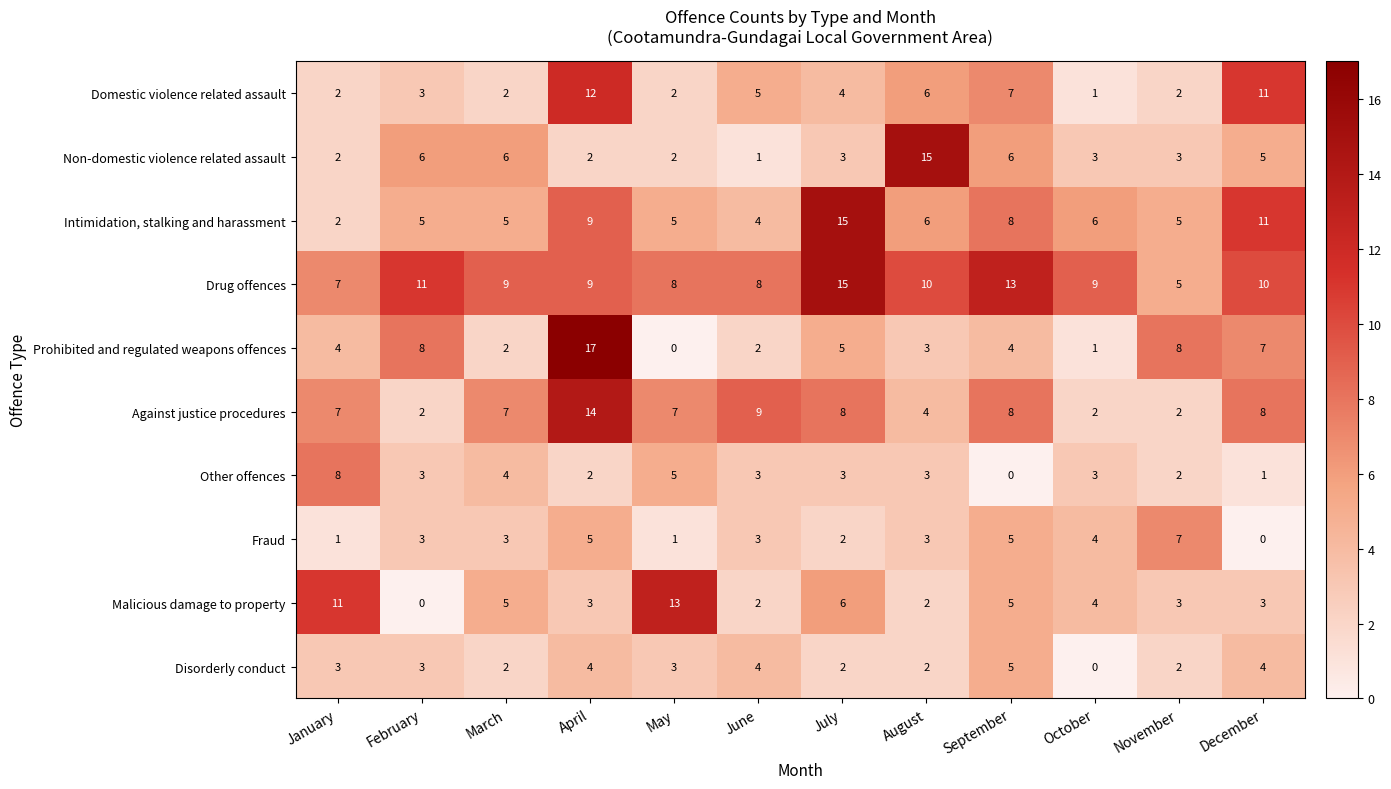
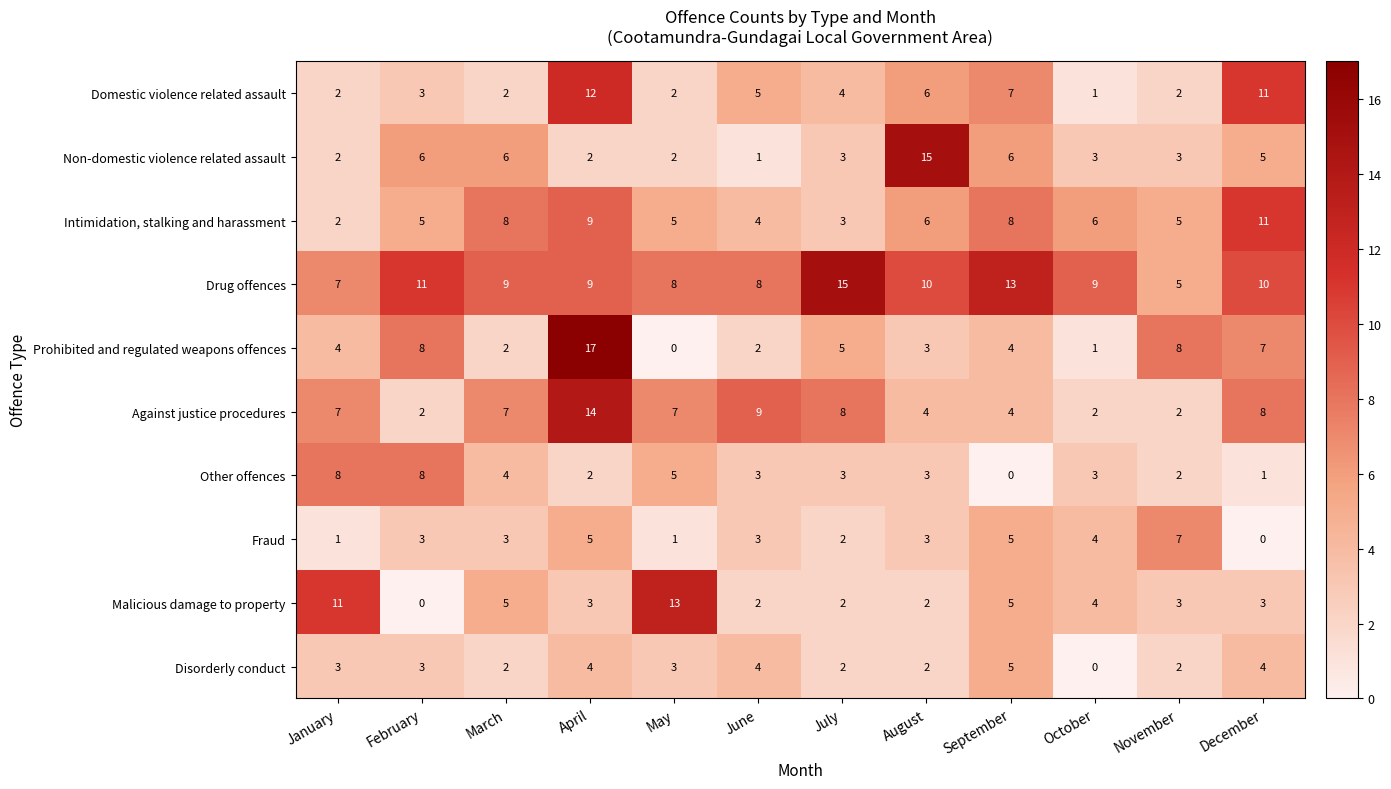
Intimidation, stalking and harassment, March: 5 -> 8
Intimidation, stalking and harassment, July: 15 -> 3
Against justice procedures, September: 8 -> 4
Other offences, February: 3 -> 8
Malicious damage to property, July: 6 -> 2
